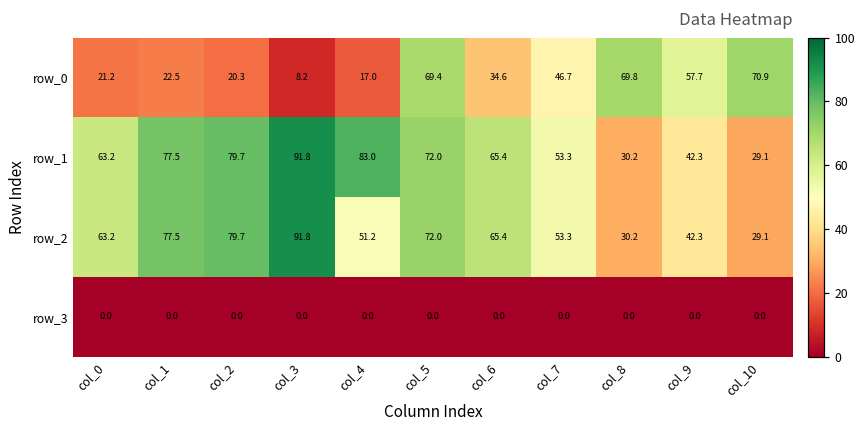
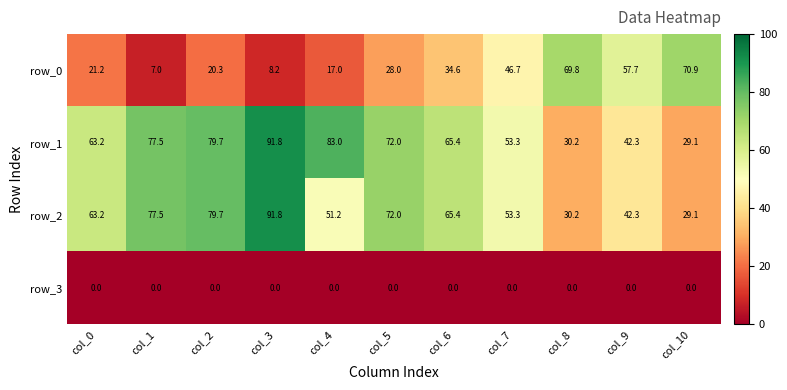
row_0, col_1: 22.5 -> 7.0
row_0, col_5: 69.4 -> 28.0
